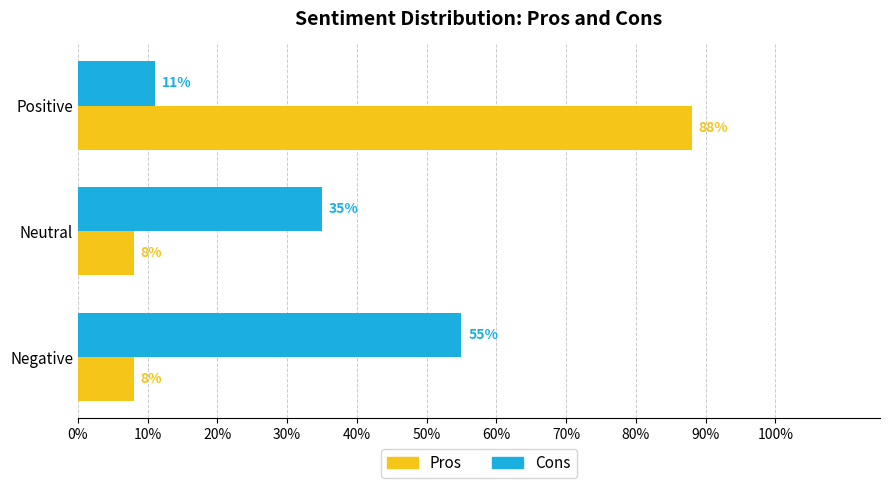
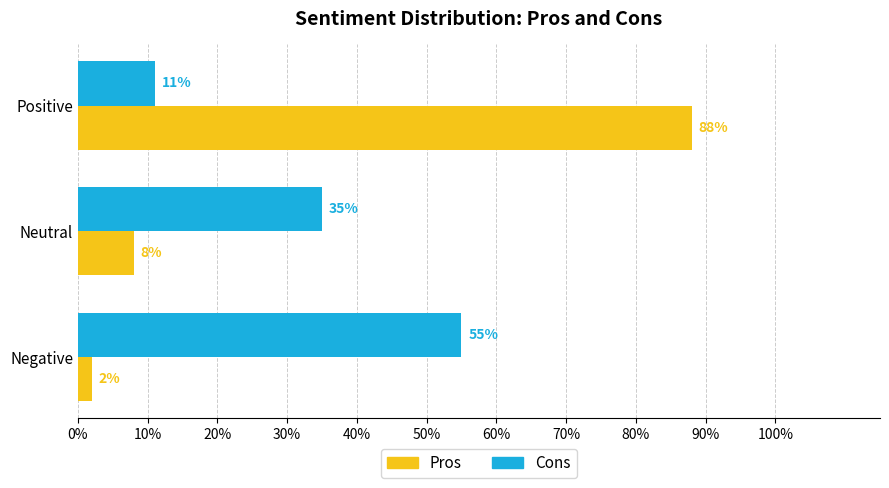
Pros, Negative: 8% -> 2%
